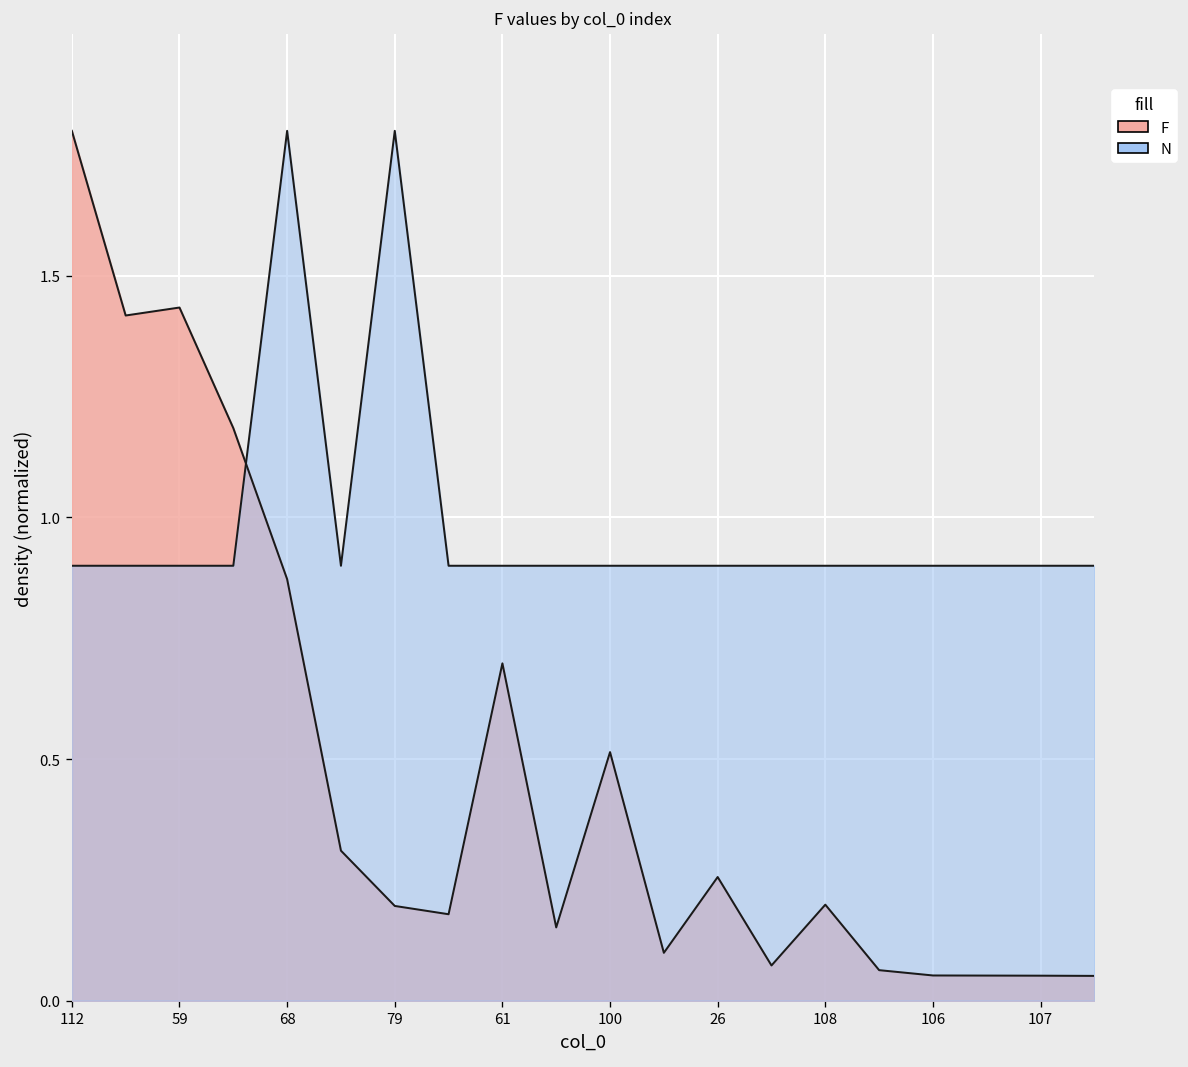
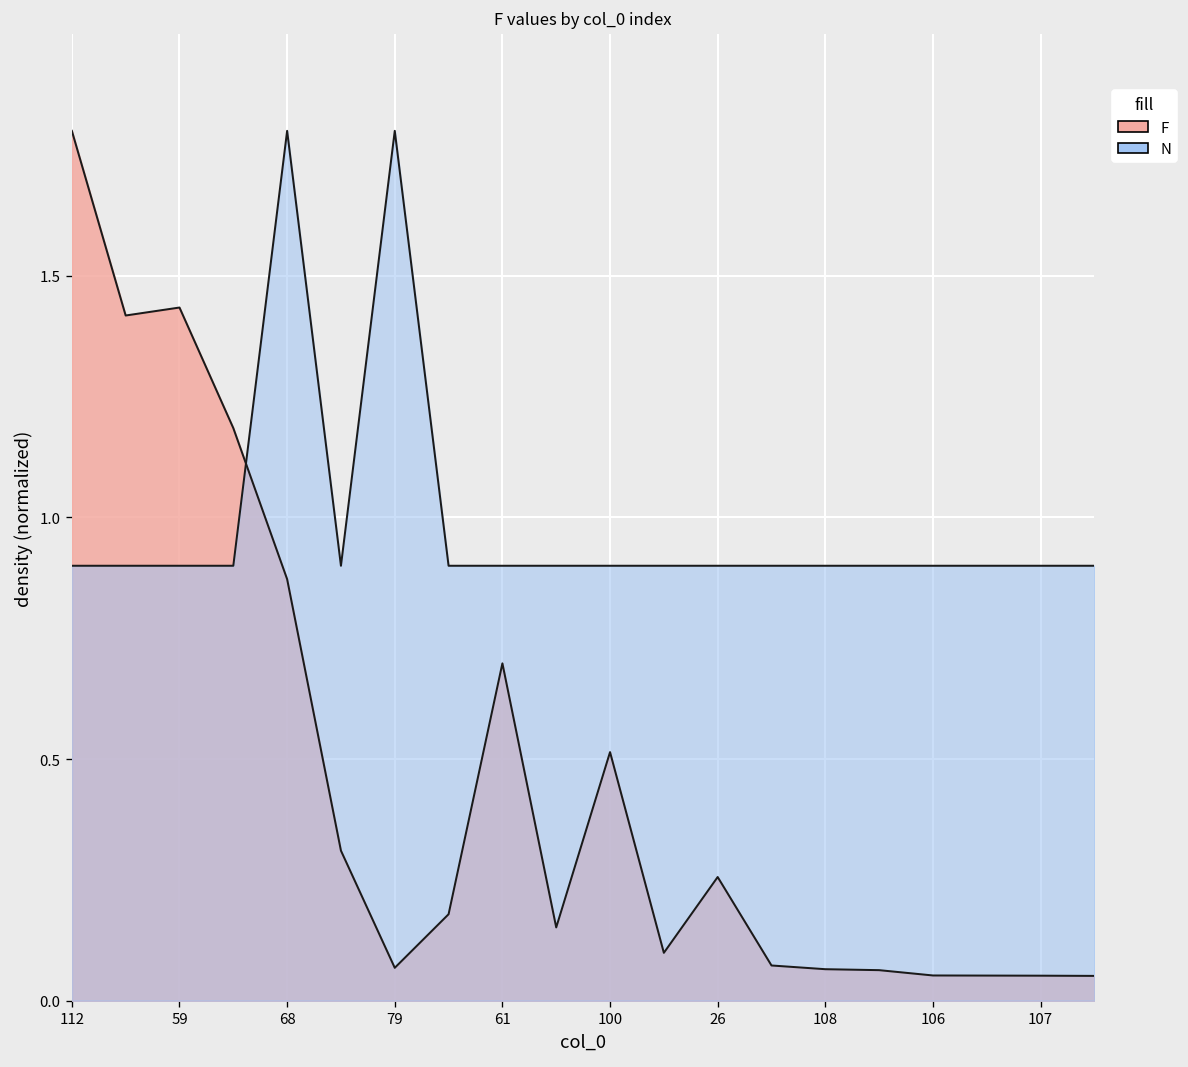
F, 79: 0.20 -> 0.07
F, 108: 0.20 -> 0.07
